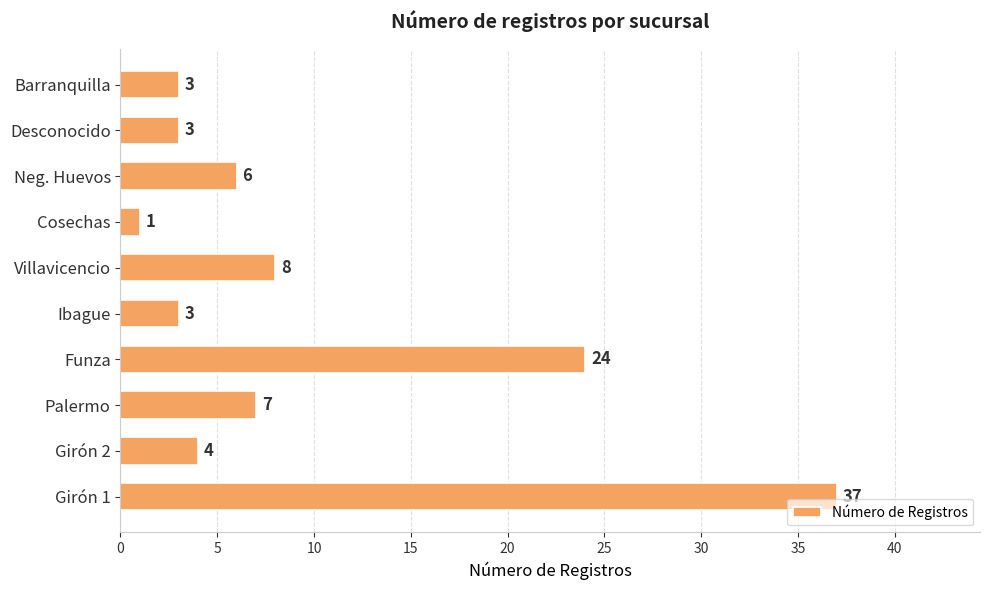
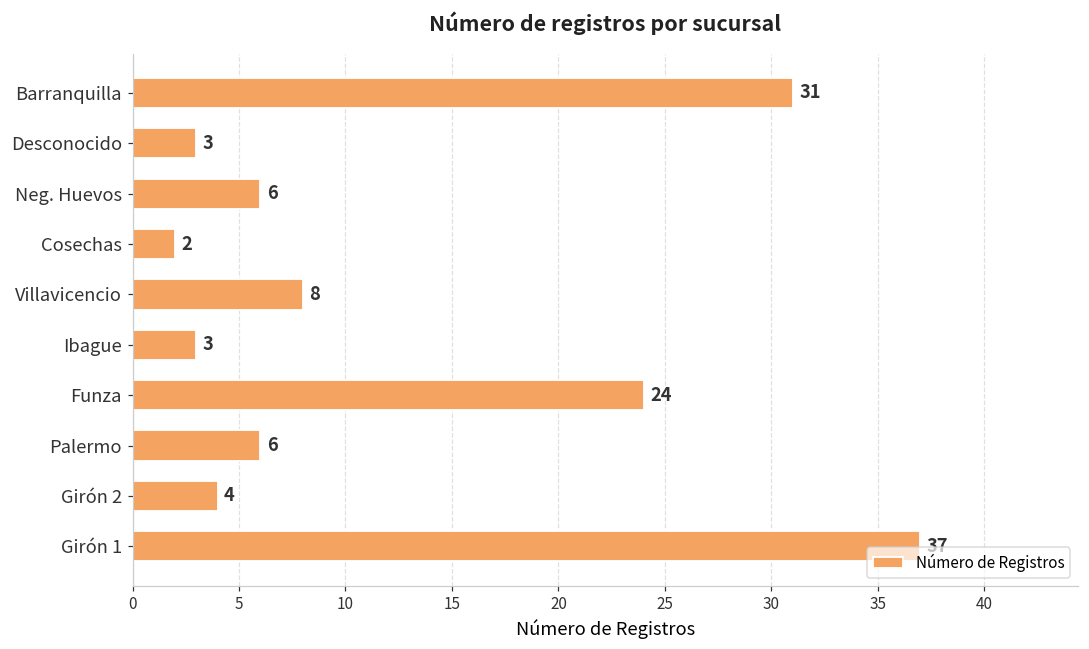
Barranquilla: 3 -> 31
Cosechas: 1 -> 2
Palermo: 7 -> 6
